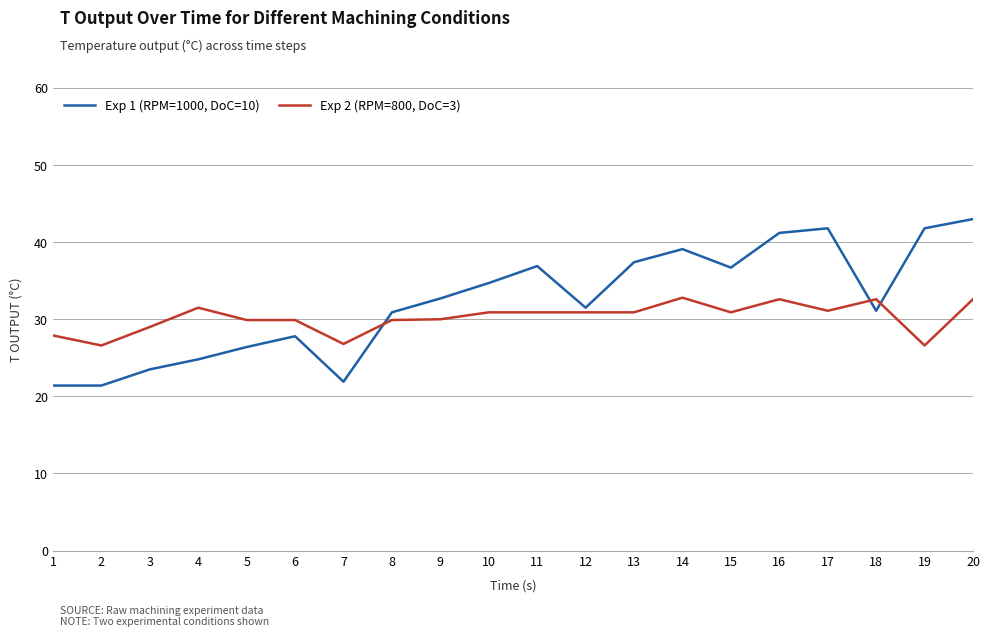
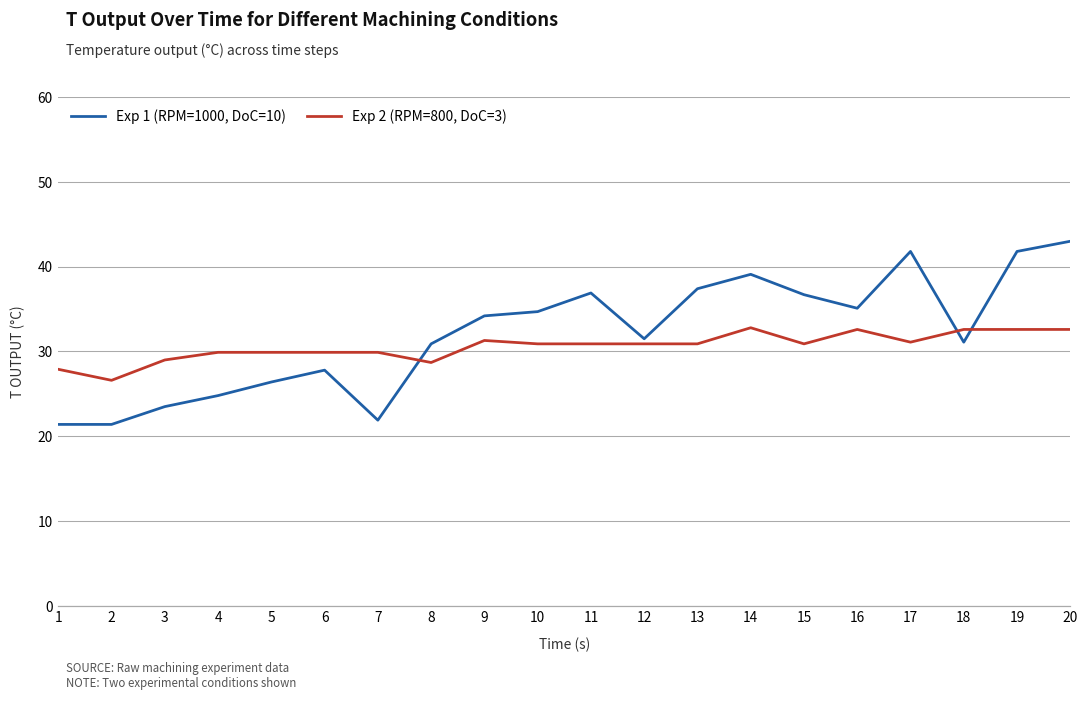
Exp 2 (RPM=800, DoC=3), 4: 32 -> 30
Exp 2 (RPM=800, DoC=3), 7: 27 -> 30
Exp 2 (RPM=800, DoC=3), 8: 30 -> 29
Exp 1 (RPM=1000, DoC=10), 9: 33 -> 34
Exp 2 (RPM=800, DoC=3), 9: 30 -> 31
Exp 1 (RPM=1000, DoC=10), 16: 41 -> 35
Exp 2 (RPM=800, DoC=3), 19: 27 -> 33
